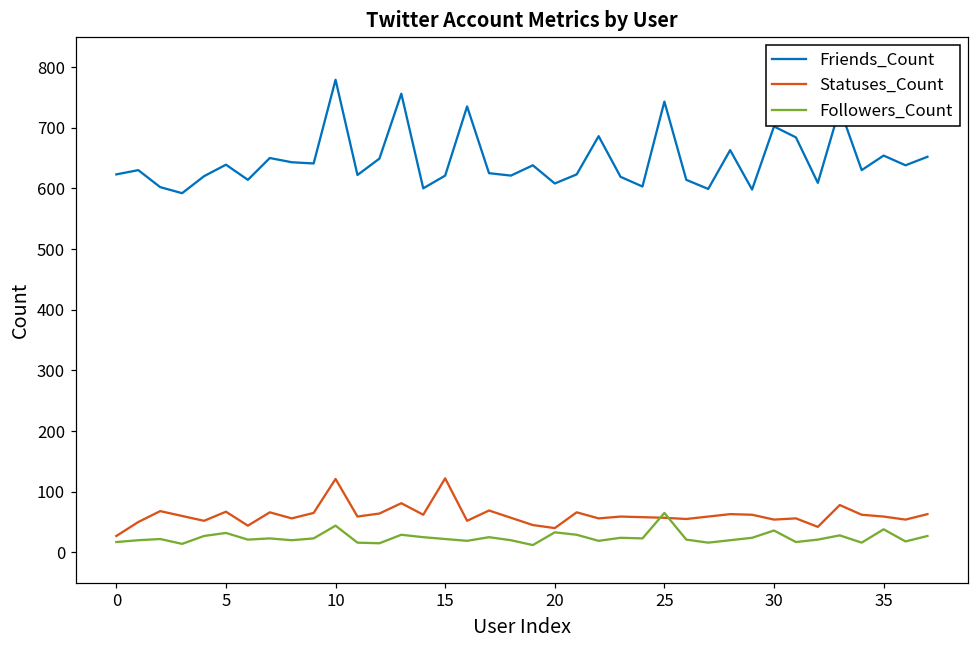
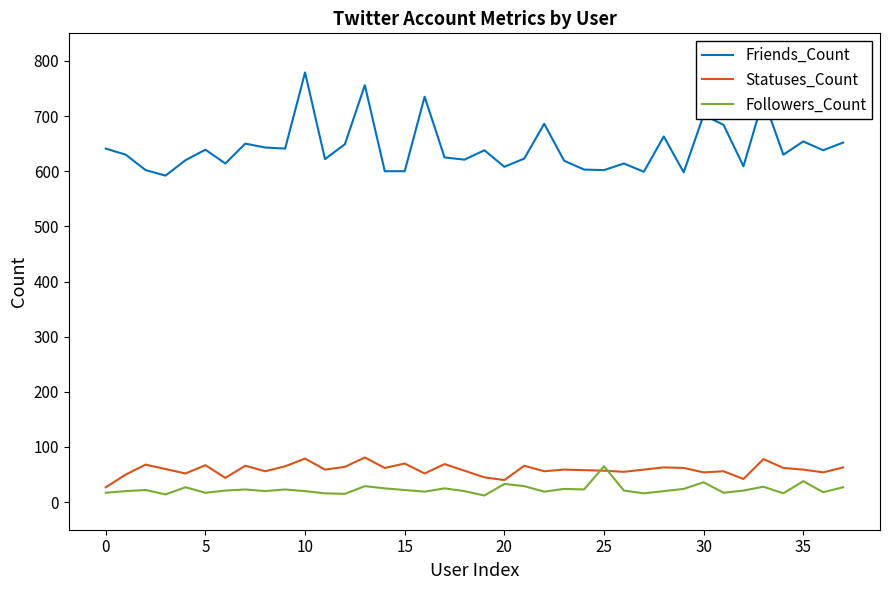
Friends_Count, 0: 620 -> 640
Followers_Count, 5: 30 -> 20
Statuses_Count, 10: 120 -> 80
Followers_Count, 10: 40 -> 20
Friends_Count, 15: 620 -> 600
Statuses_Count, 15: 120 -> 70
Friends_Count, 25: 740 -> 600
